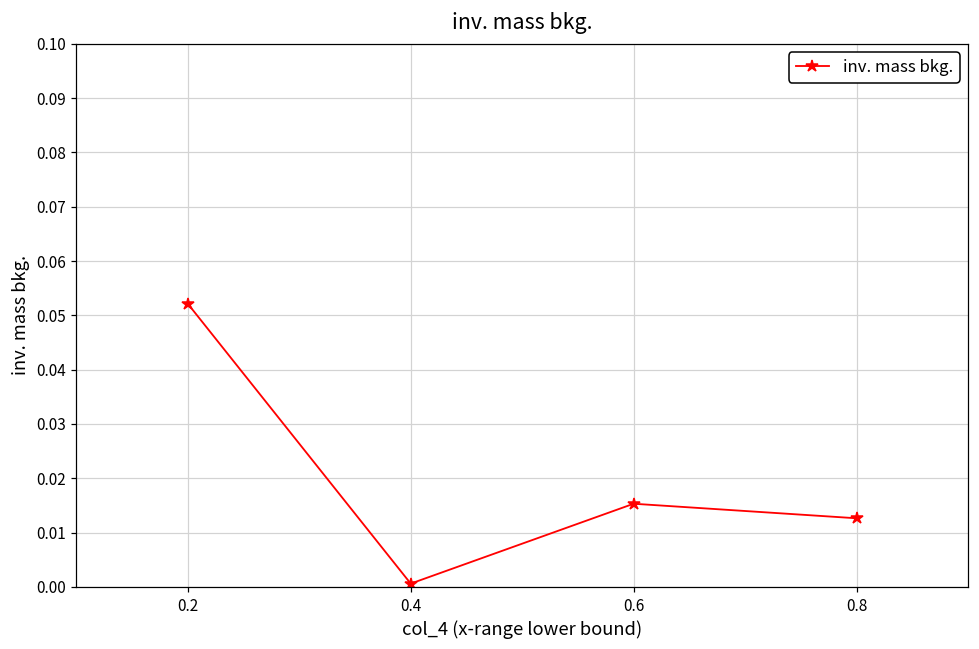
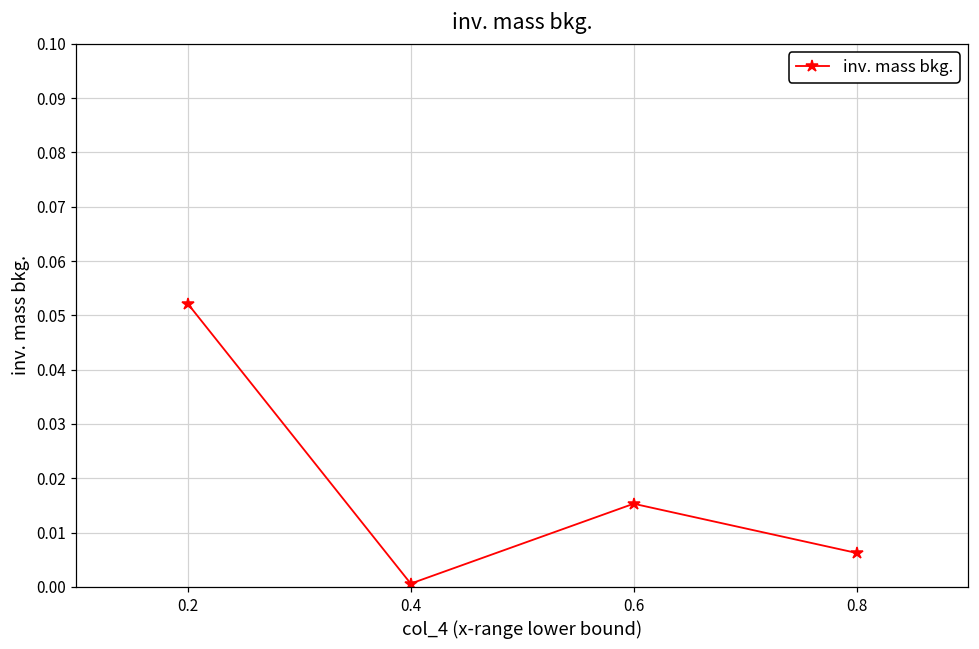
0.8: 0.013 -> 0.006
